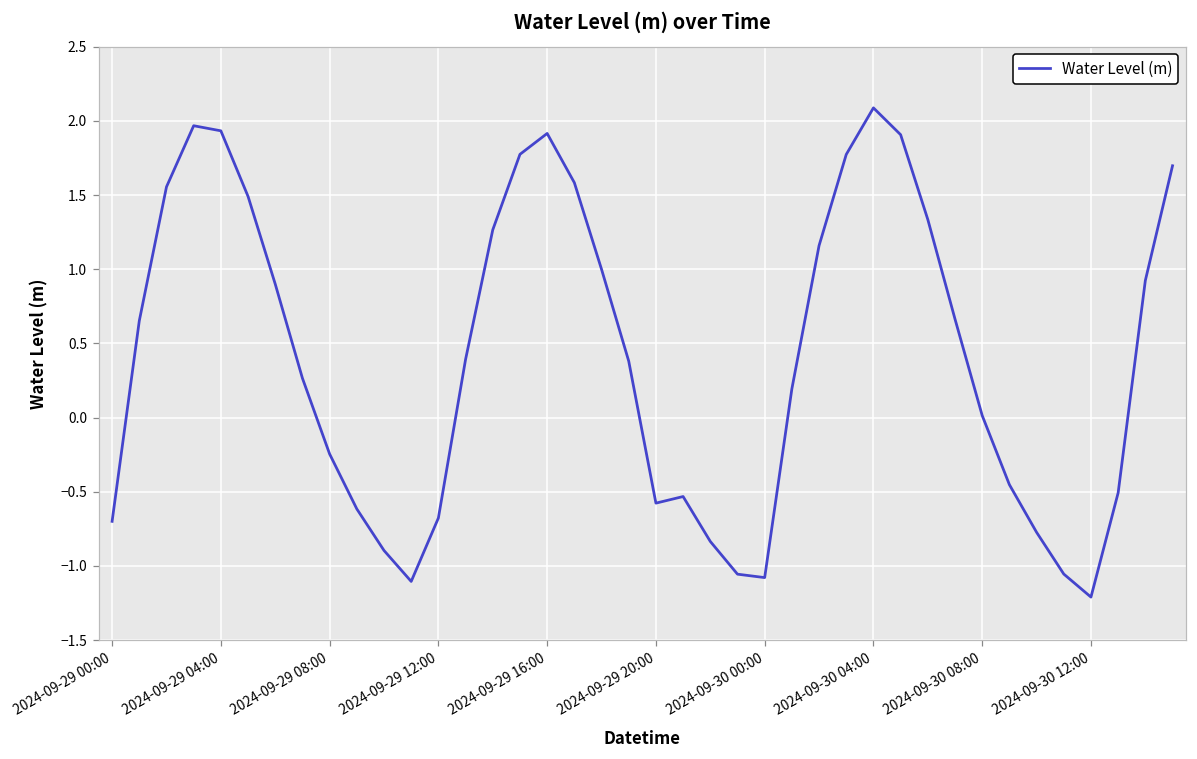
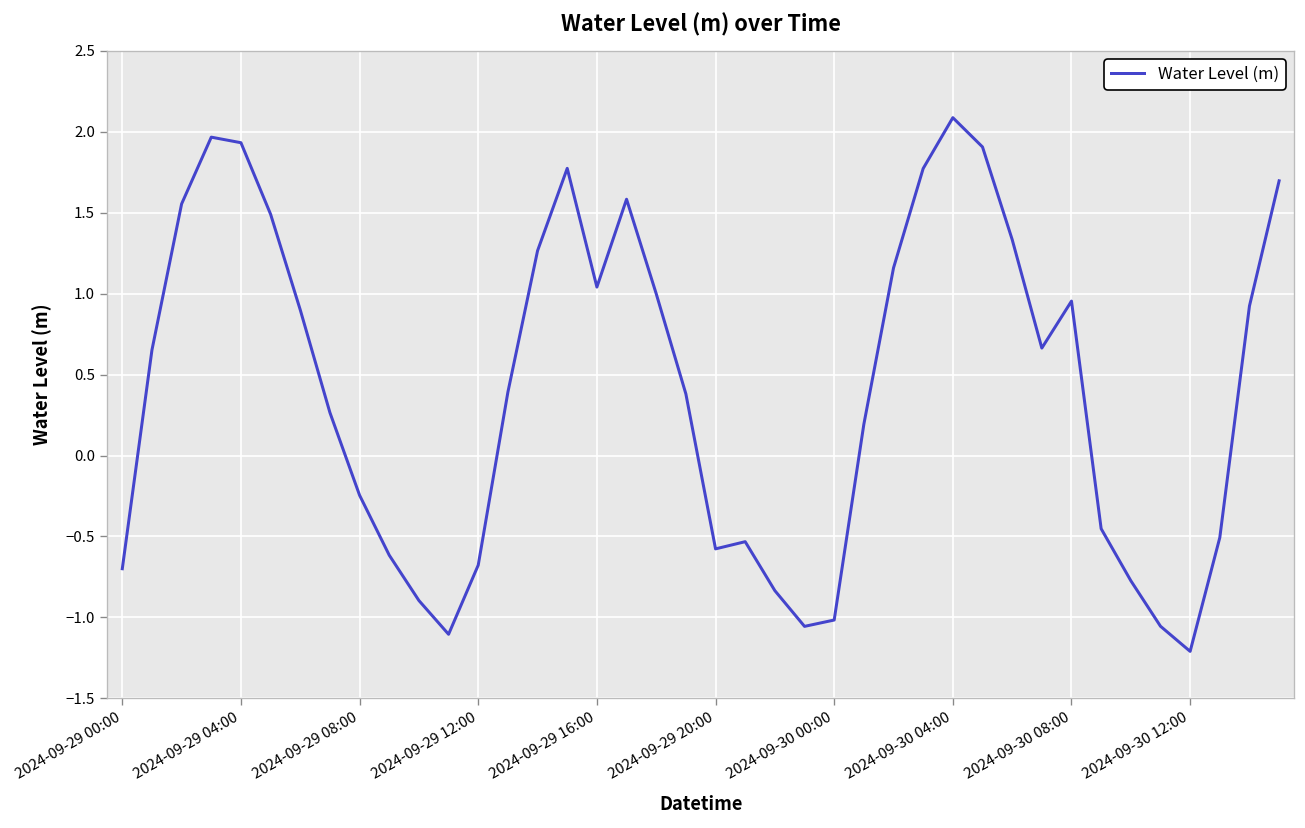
2024-09-29 16:00: 1.92 -> 1.04
2024-09-30 00:00: -1.08 -> -1.02
2024-09-30 08:00: 0.01 -> 0.95
